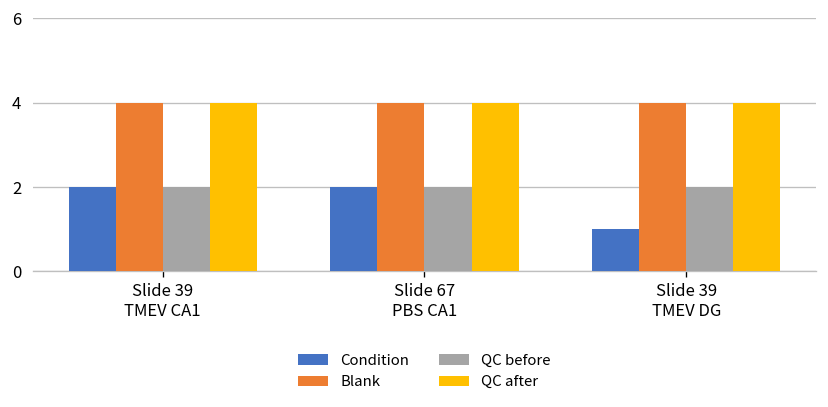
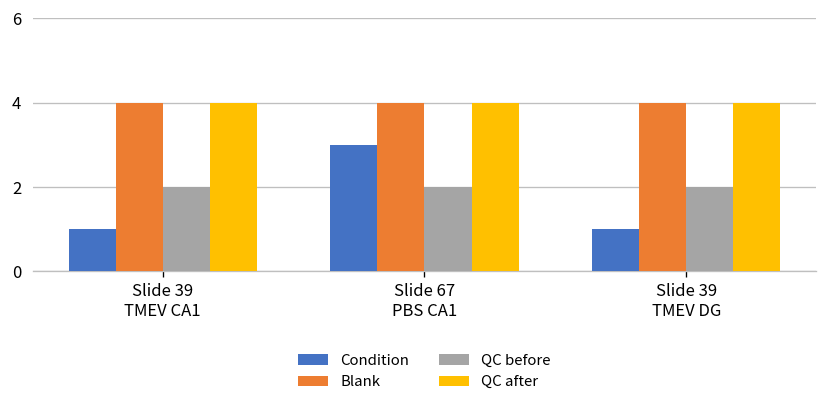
Condition, Slide 39 TMEV CA1: 2 -> 1
Condition, Slide 67 PBS CA1: 2 -> 3
